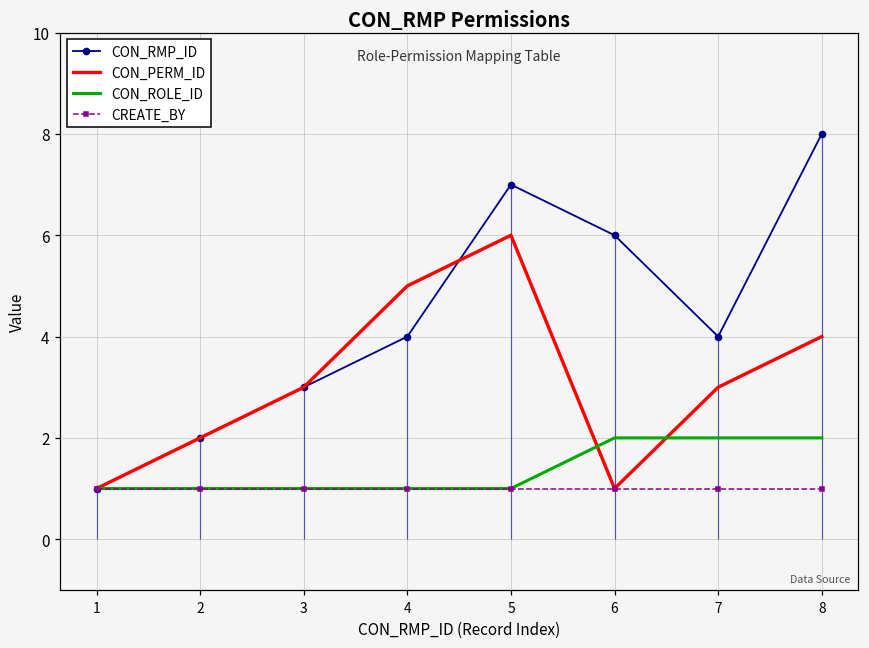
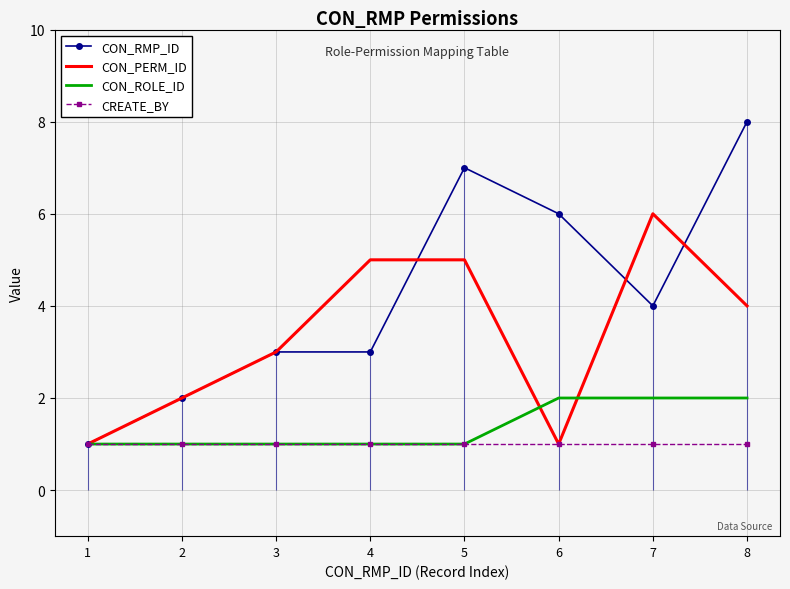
CON_RMP_ID, 4: 4 -> 3
CON_PERM_ID, 5: 6 -> 5
CON_PERM_ID, 7: 3 -> 6
